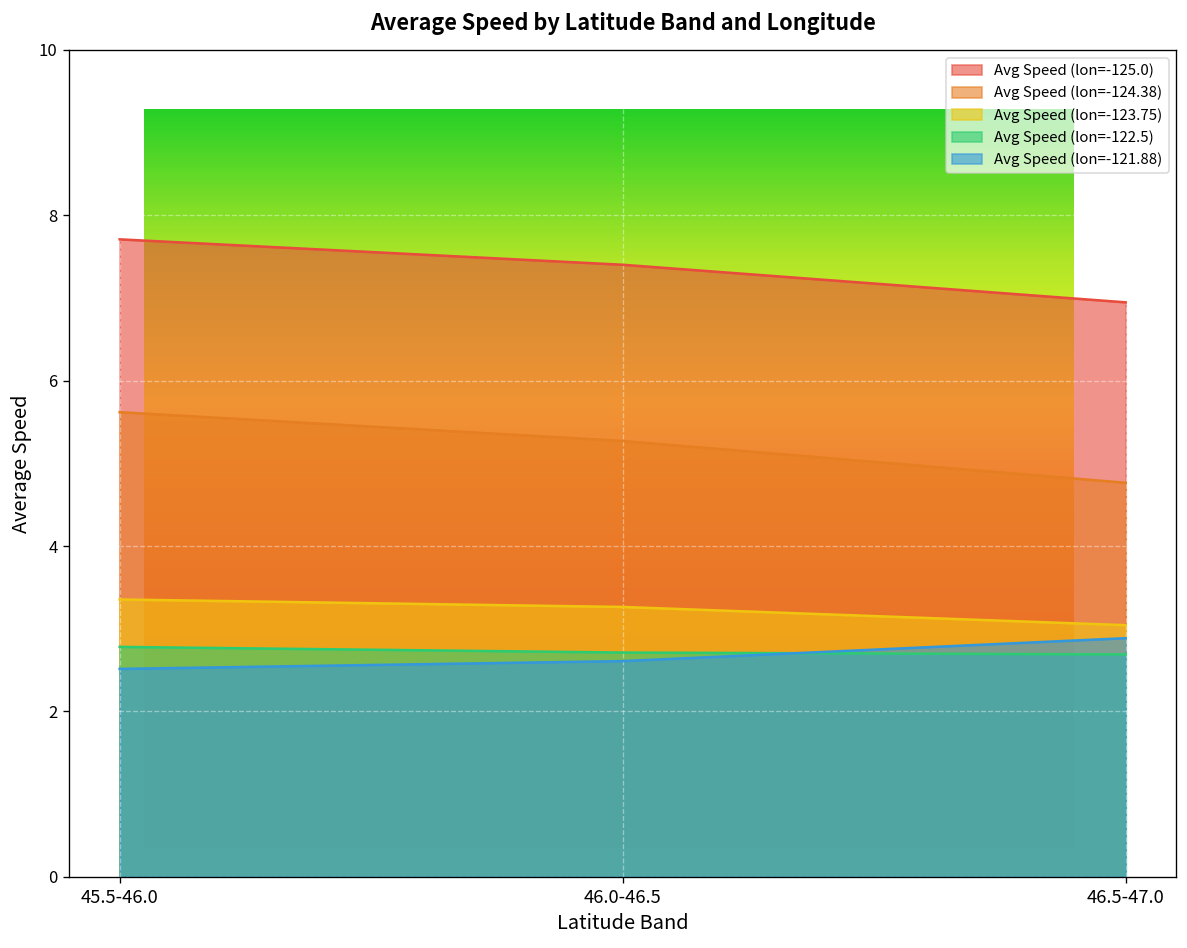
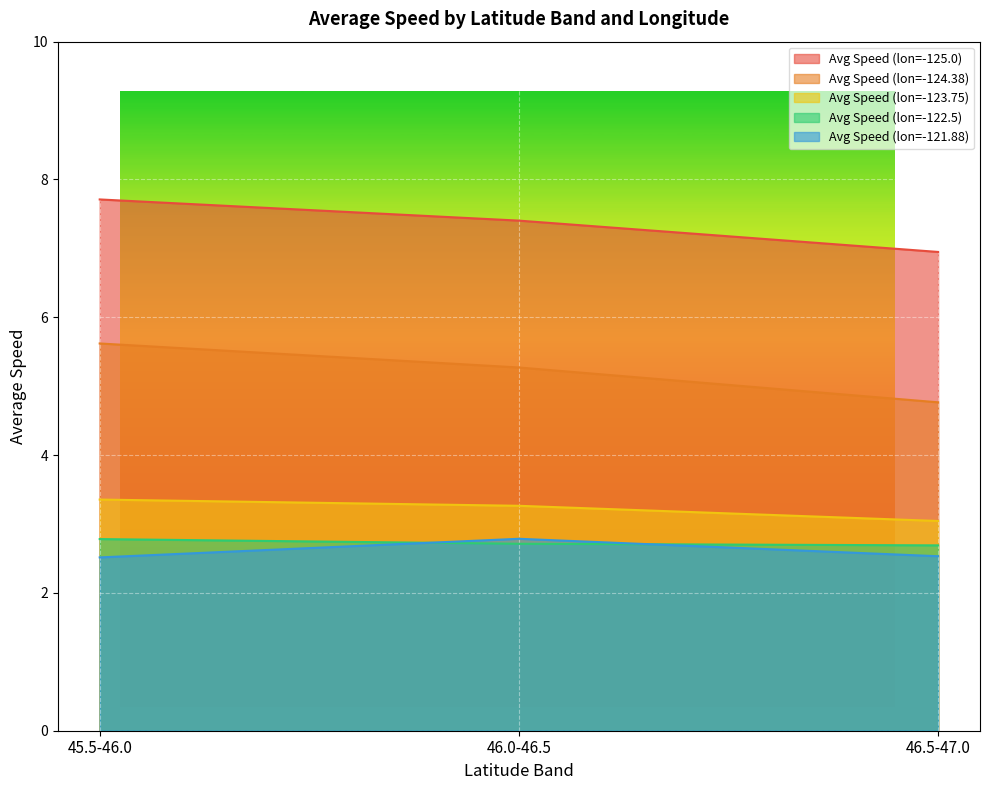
Avg Speed (lon=-121.88), 46.0-46.5: 2.6 -> 2.8
Avg Speed (lon=-121.88), 46.5-47.0: 2.9 -> 2.5
